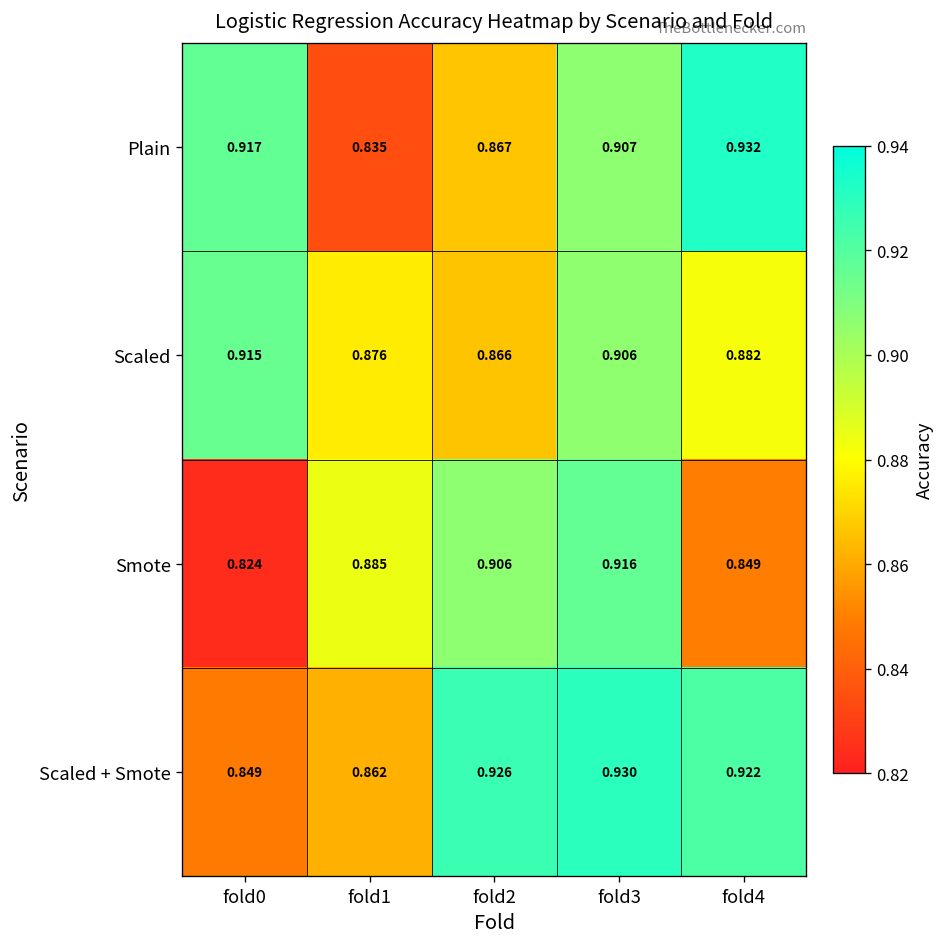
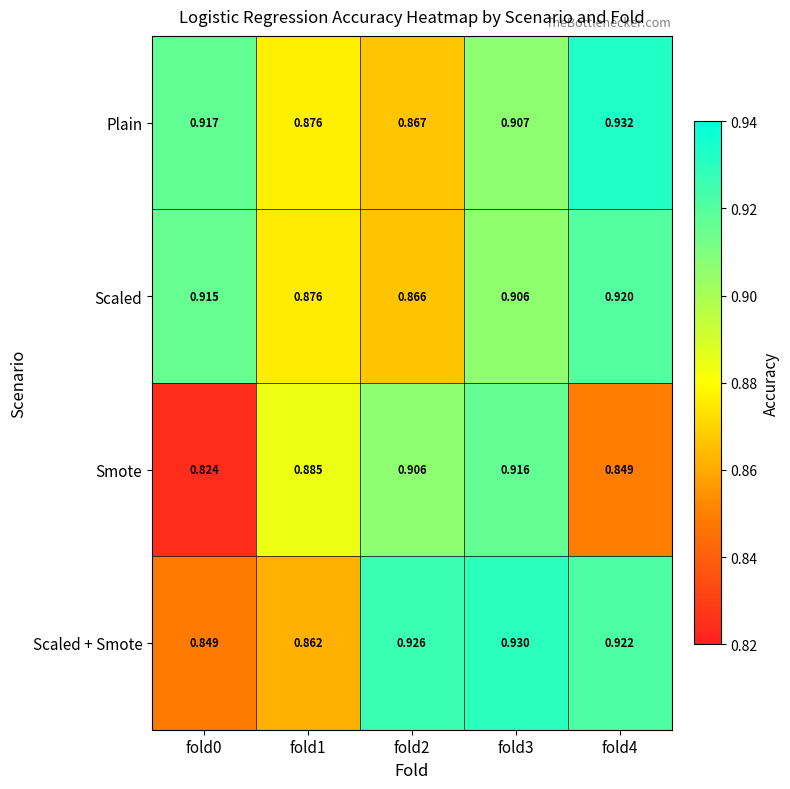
Plain, fold1: 0.835 -> 0.876
Scaled, fold4: 0.882 -> 0.920
